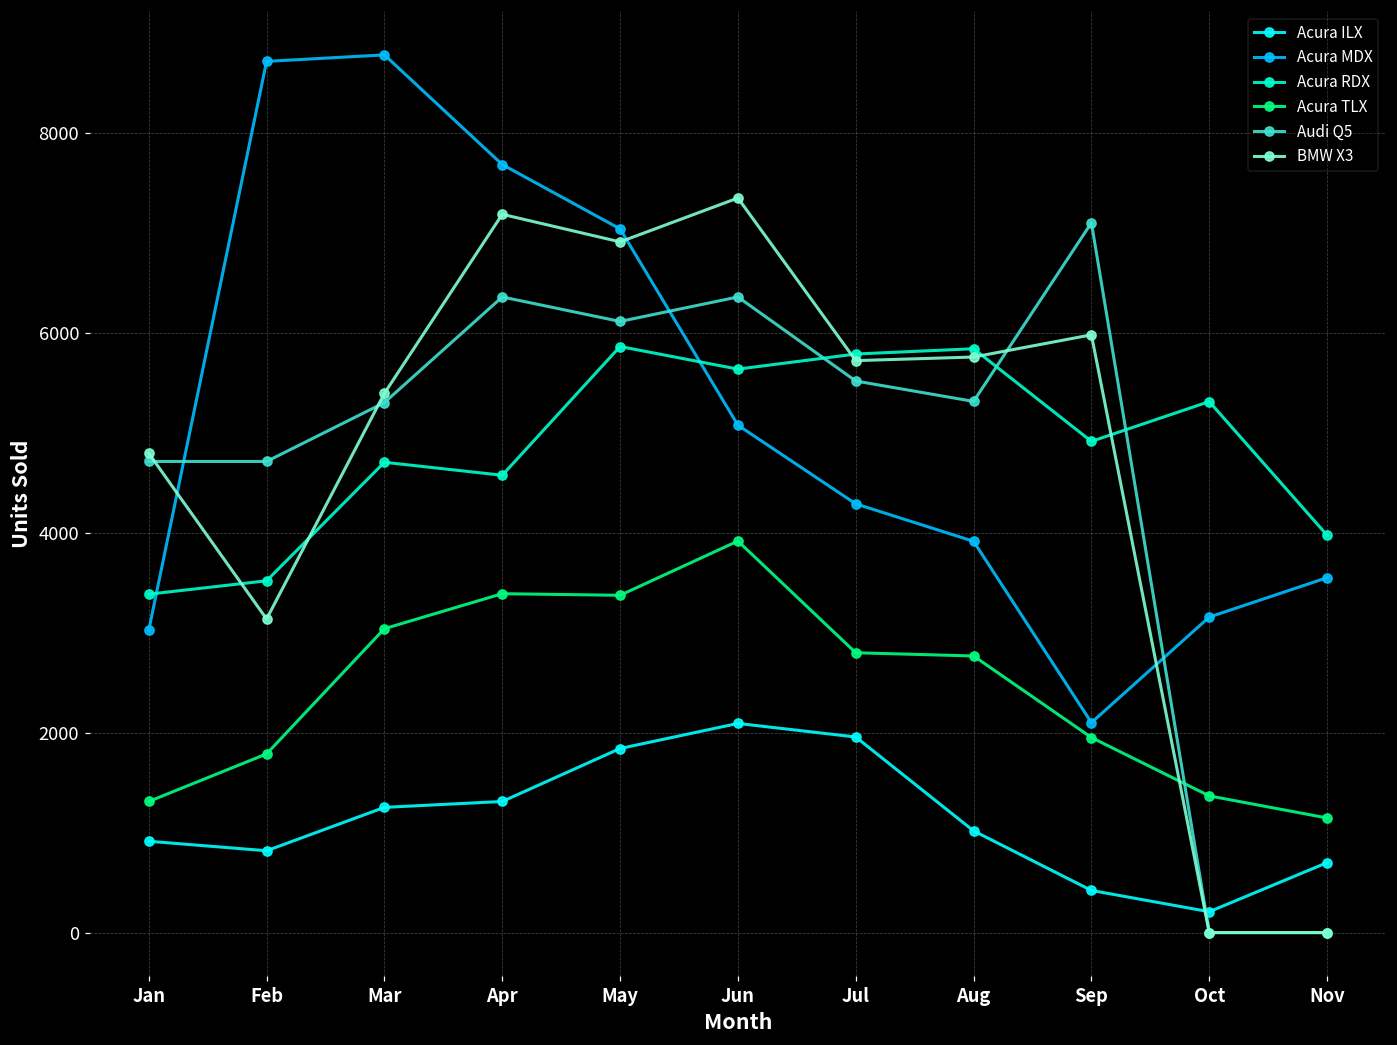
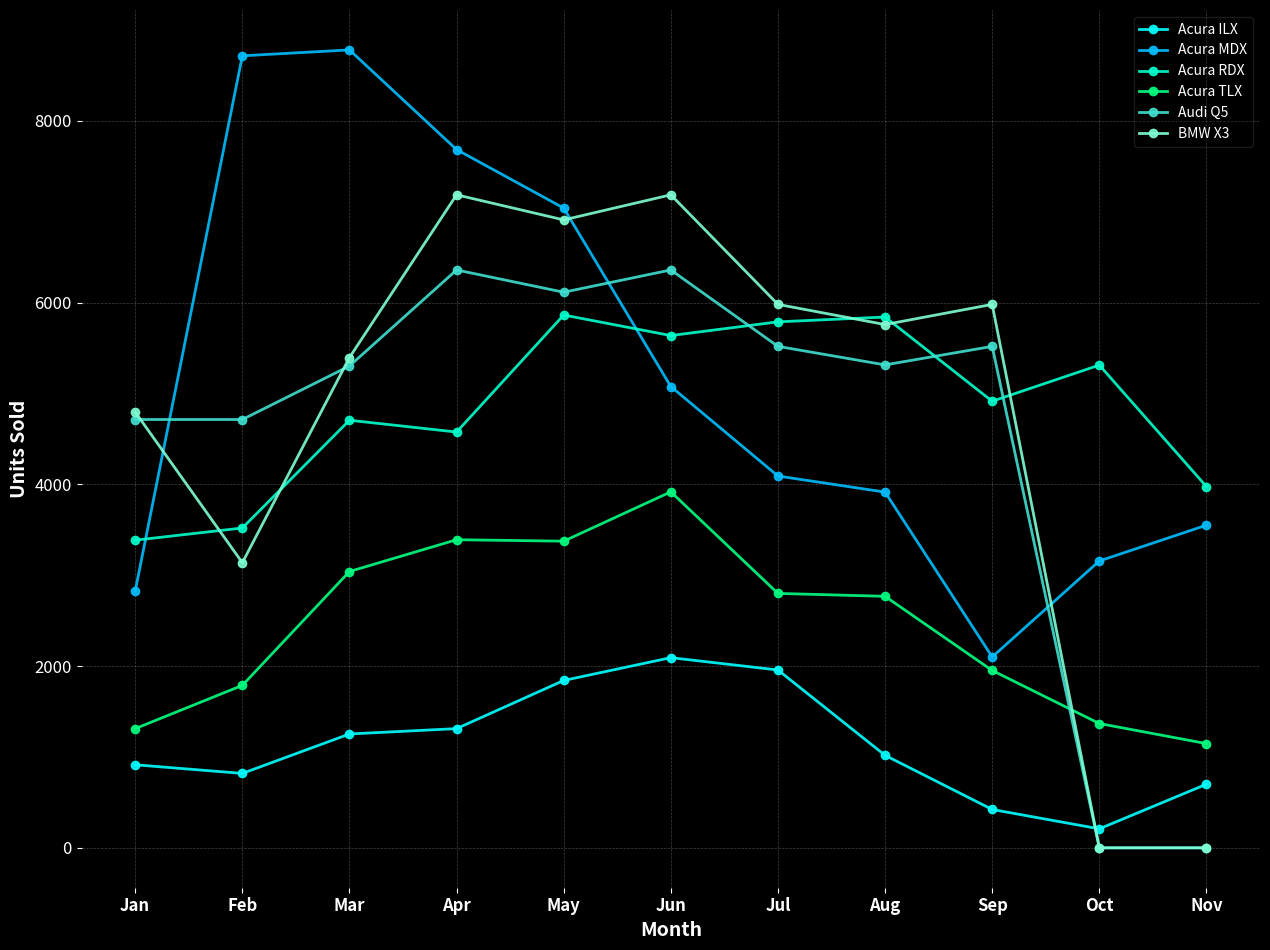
Acura MDX, Jan: 3000 -> 2800
BMW X3, Jun: 7400 -> 7200
Acura MDX, Jul: 4300 -> 4100
BMW X3, Jul: 5700 -> 6000
Audi Q5, Sep: 7100 -> 5500
